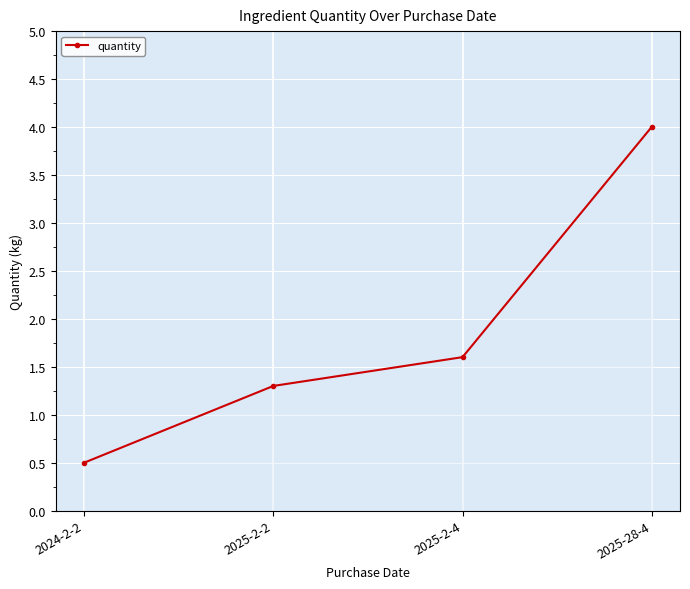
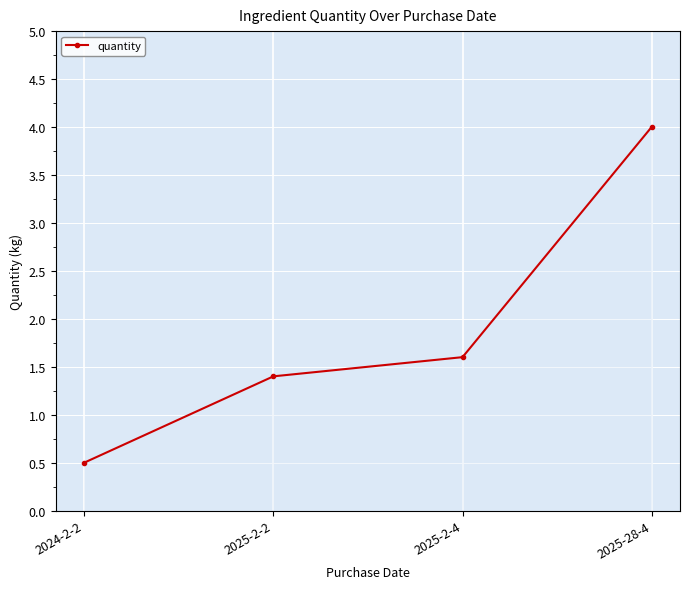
2025-2-2: 1.3 -> 1.4
